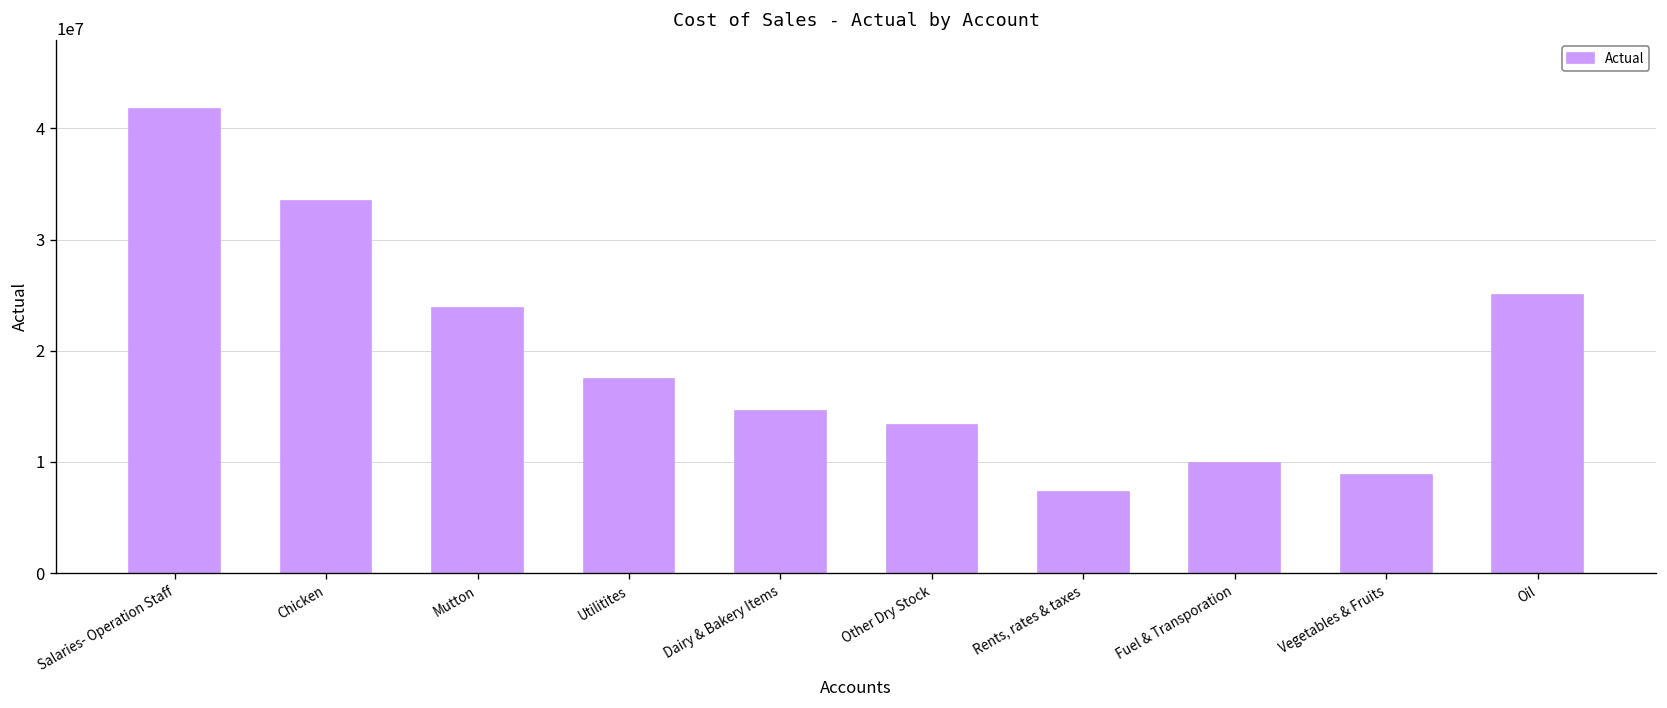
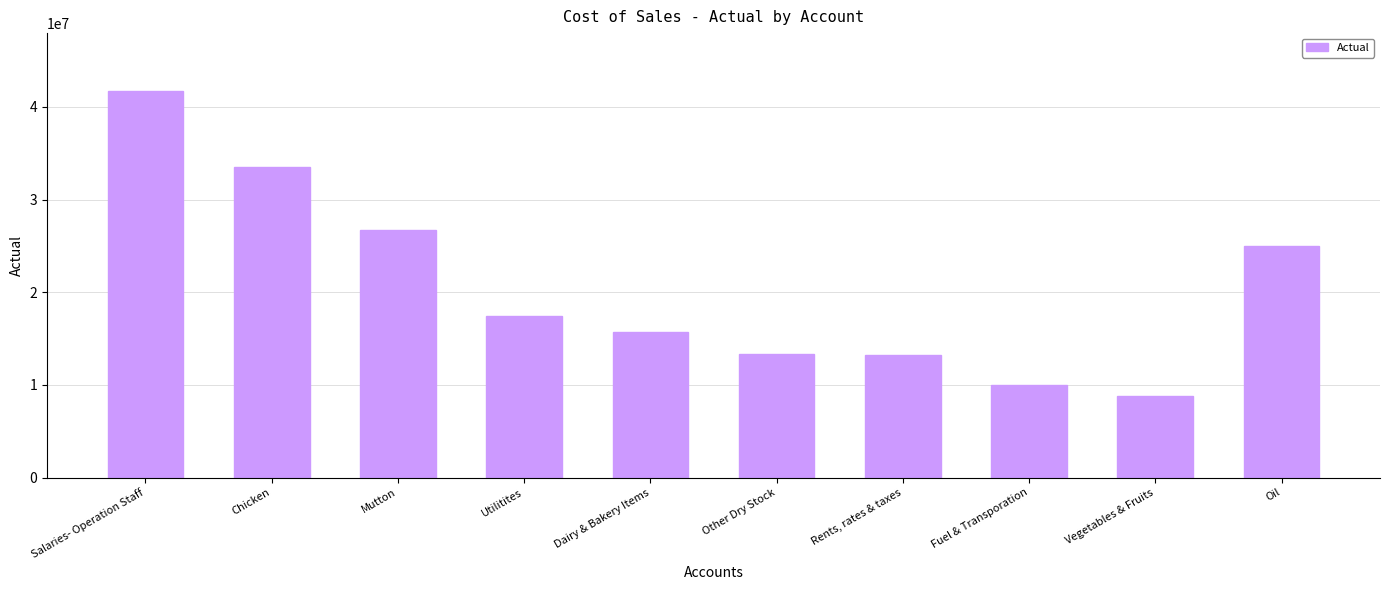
Mutton: 24000000 -> 27000000
Dairy & Bakery Items: 15000000 -> 16000000
Rents, rates & taxes: 7000000 -> 13000000
